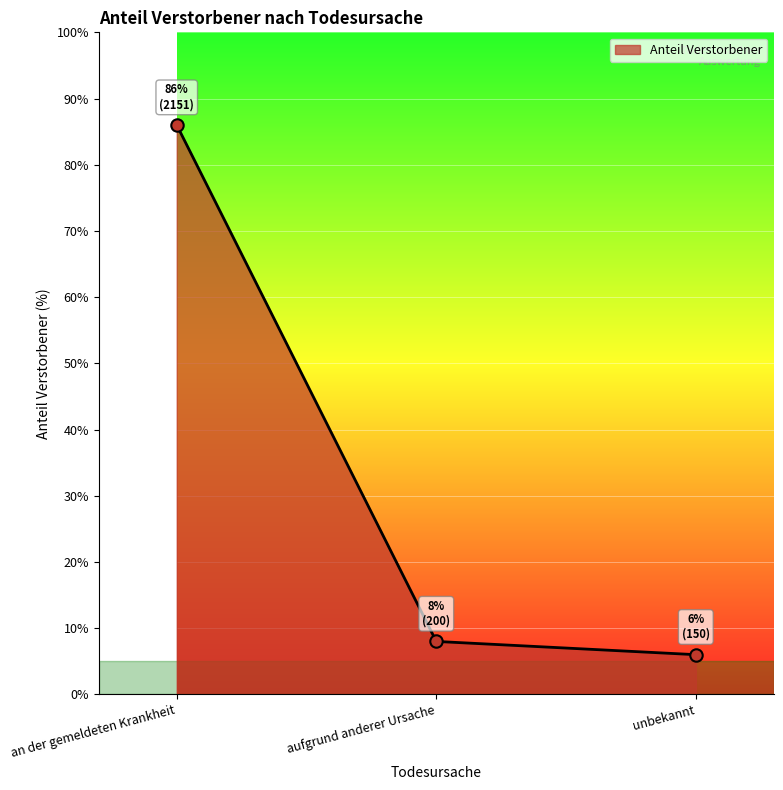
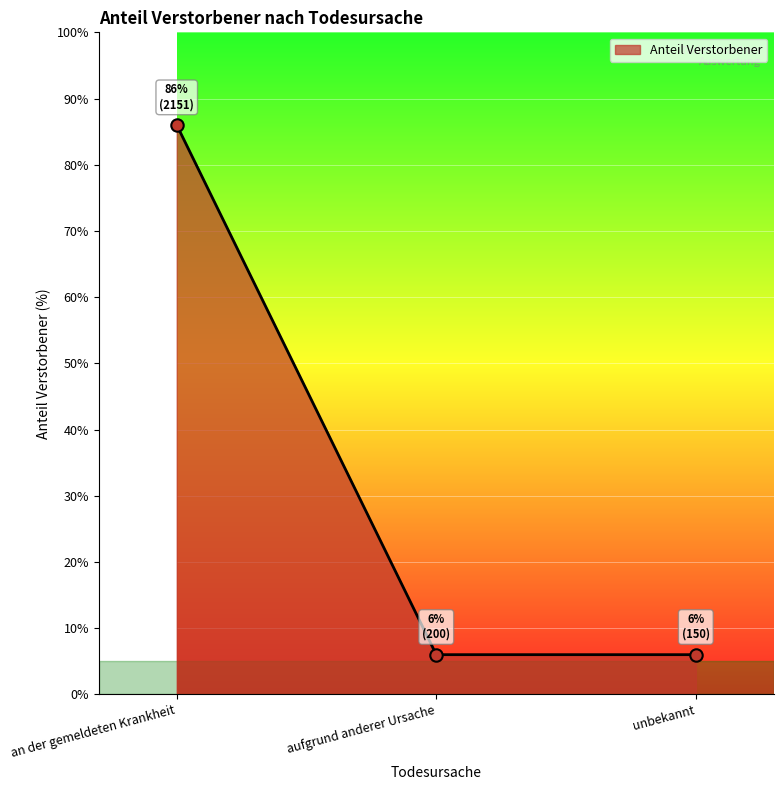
aufgrund anderer Ursache: 8% -> 6%
